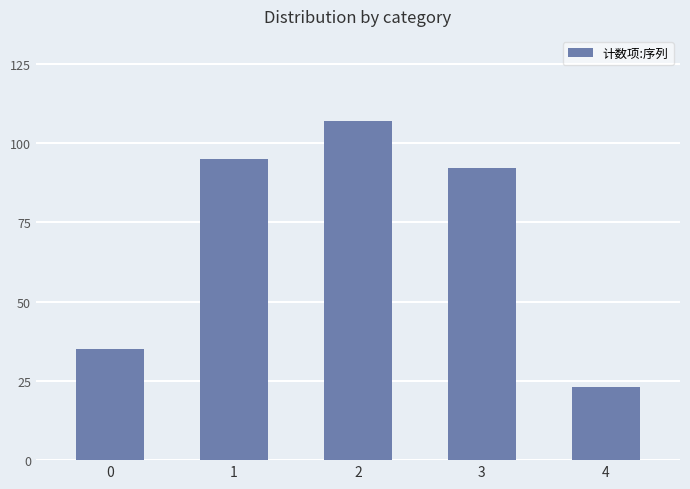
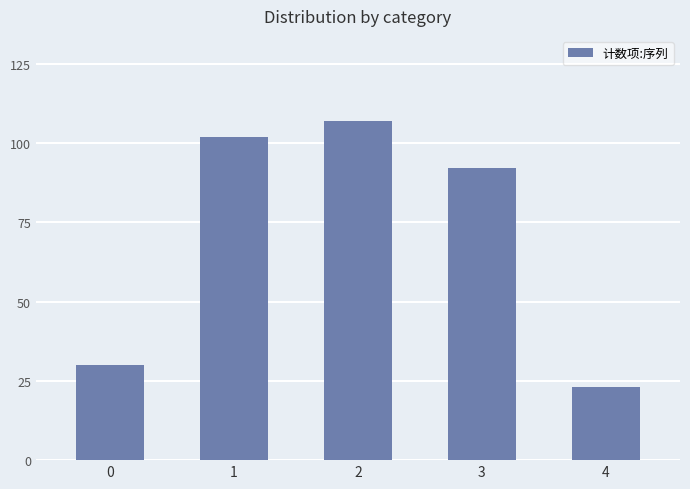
0: 35 -> 30
1: 95 -> 102
